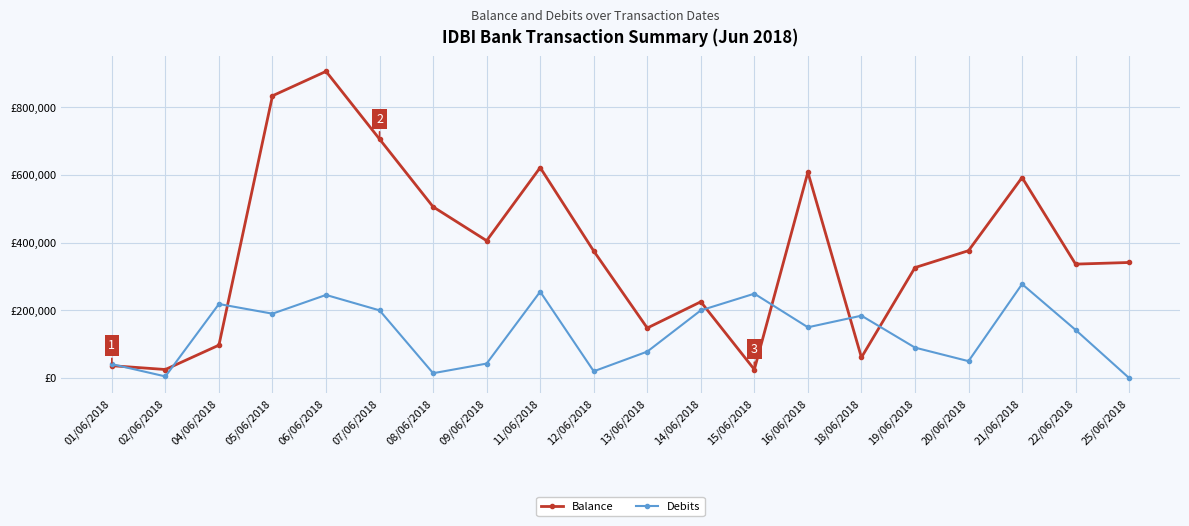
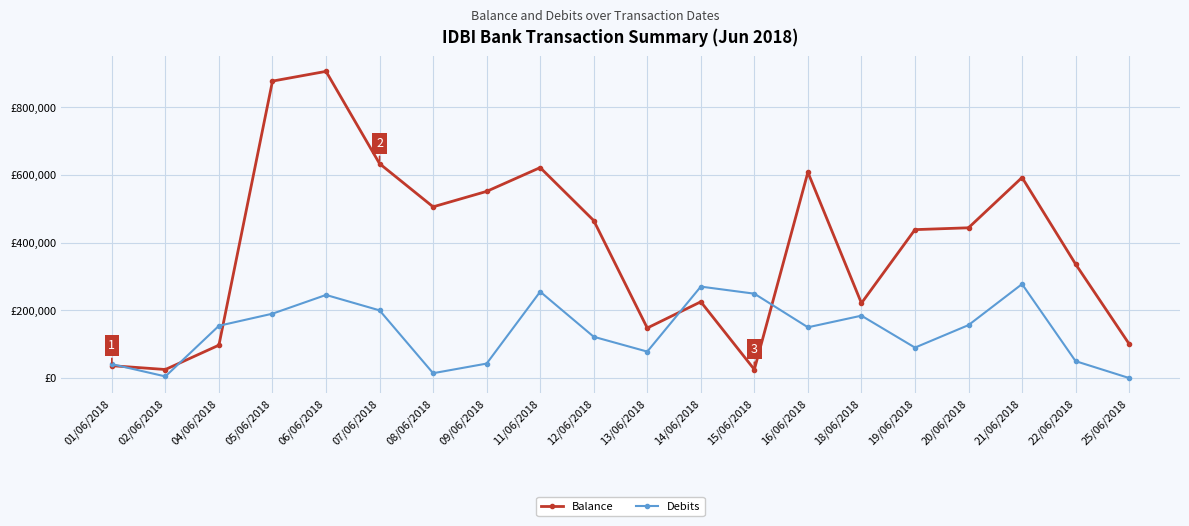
Debits, 04/06/2018: £220,000 -> £150,000
Balance, 05/06/2018: £830,000 -> £880,000
Balance, 07/06/2018: £710,000 -> £630,000
Balance, 09/06/2018: £410,000 -> £550,000
Balance, 12/06/2018: £380,000 -> £470,000
Debits, 12/06/2018: £20,000 -> £120,000
Debits, 14/06/2018: £200,000 -> £270,000
Balance, 18/06/2018: £60,000 -> £220,000
Balance, 19/06/2018: £330,000 -> £440,000
Balance, 20/06/2018: £380,000 -> £440,000
Debits, 20/06/2018: £50,000 -> £160,000
Debits, 22/06/2018: £140,000 -> £50,000
Balance, 25/06/2018: £340,000 -> £100,000
